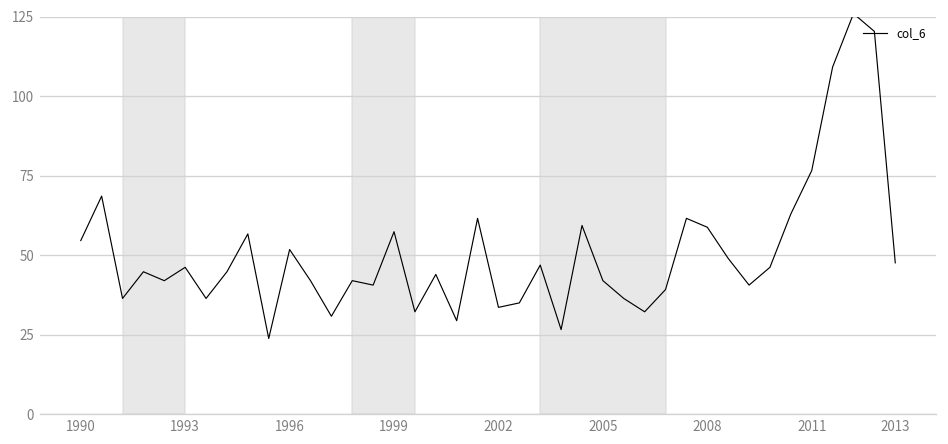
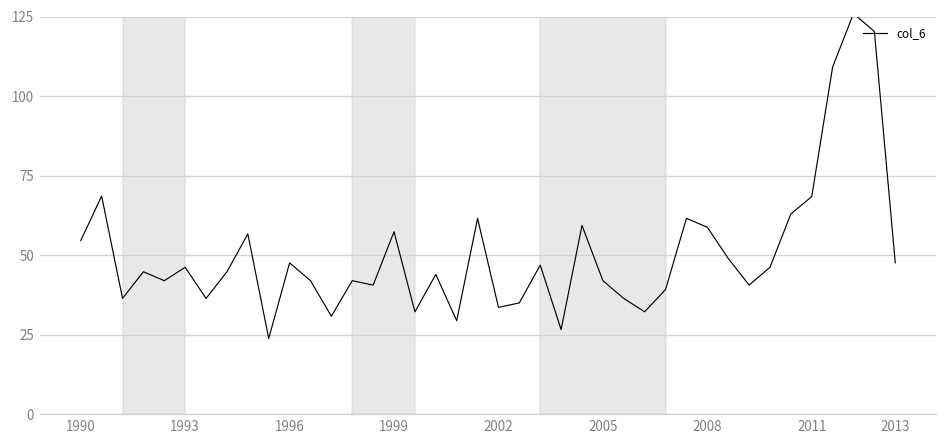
1996: 52 -> 48
2011: 77 -> 68
